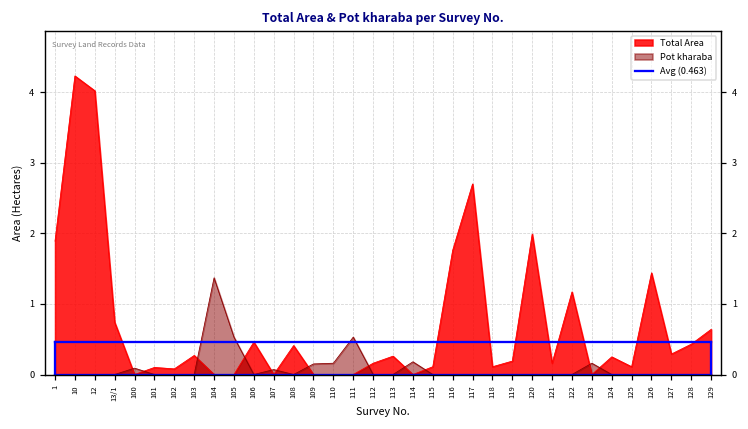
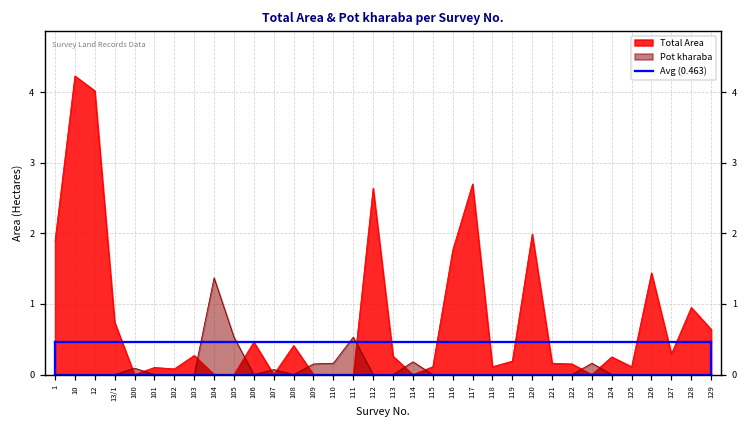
Total Area, 112: 0.2 -> 2.6
Total Area, 122: 1.2 -> 0.2
Total Area, 128: 0.4 -> 1.0
